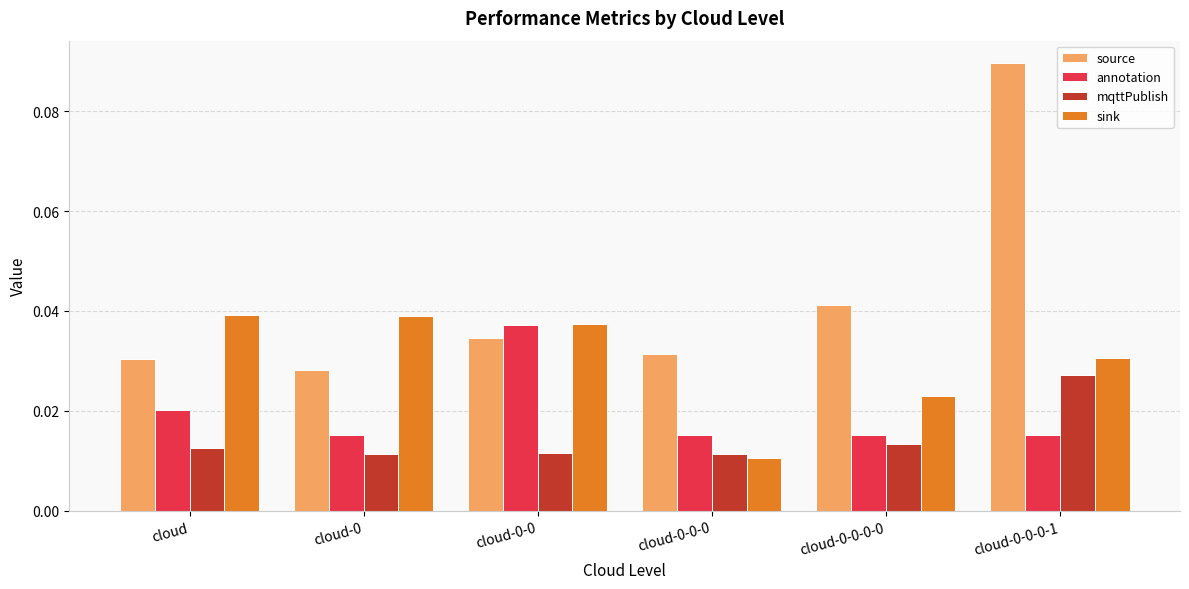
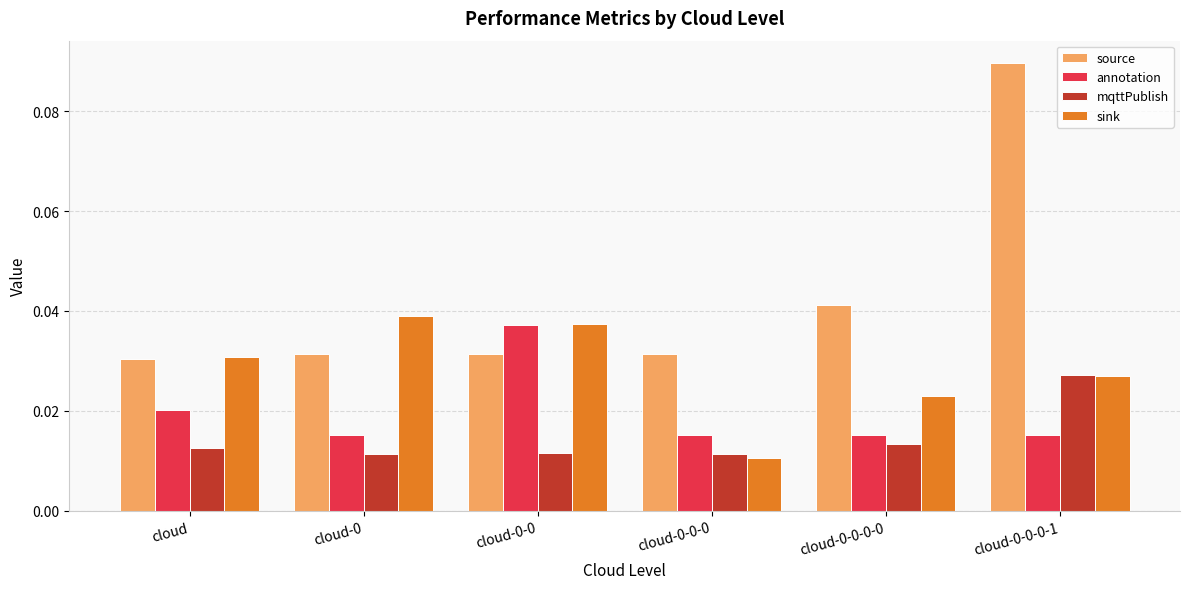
sink, cloud: 0.039 -> 0.031
source, cloud-0: 0.028 -> 0.031
source, cloud-0-0: 0.035 -> 0.031
sink, cloud-0-0-0-1: 0.030 -> 0.027
